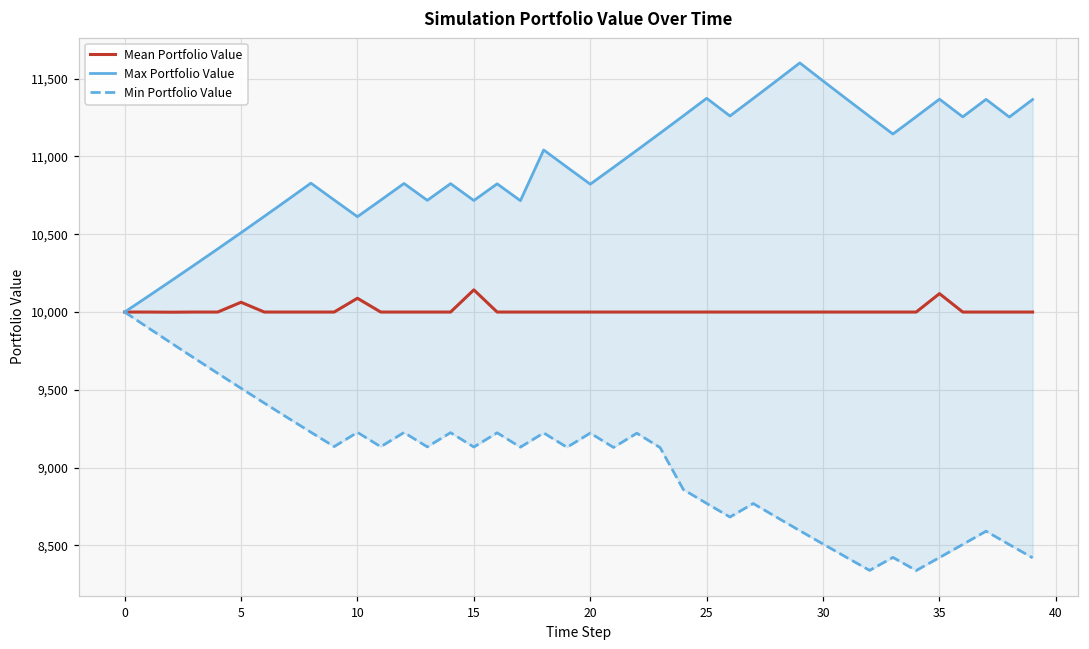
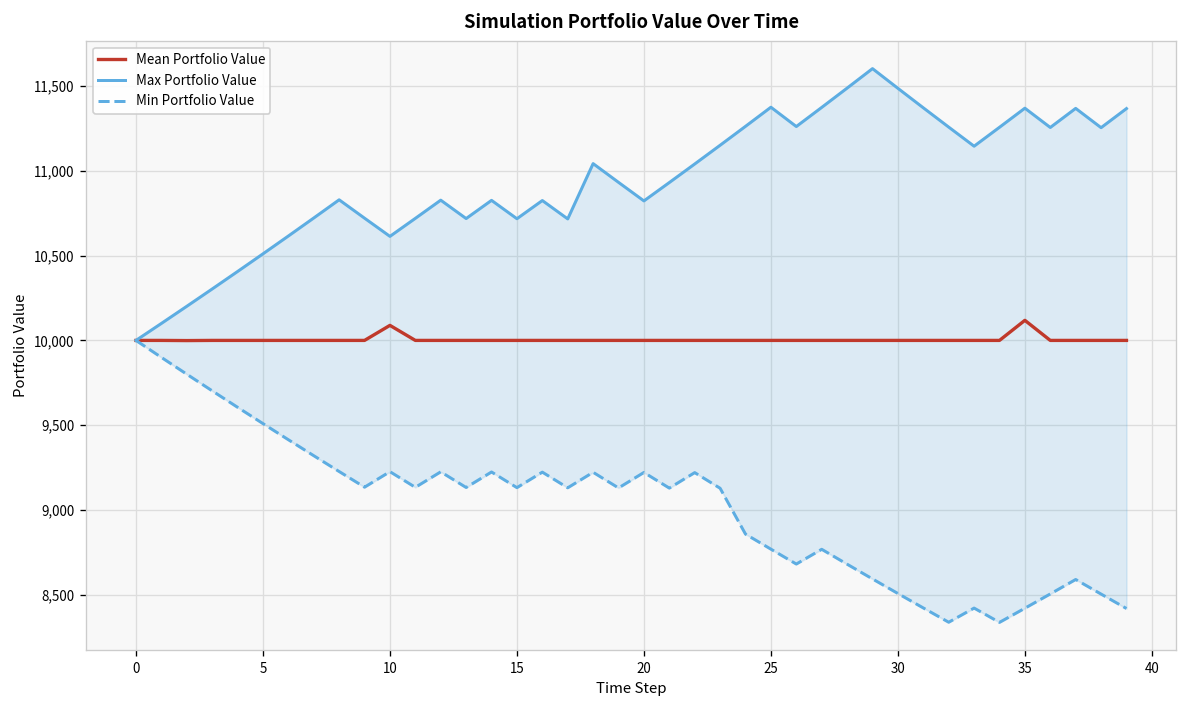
Mean Portfolio Value, 5: 10,060 -> 10,000
Mean Portfolio Value, 15: 10,140 -> 10,000
